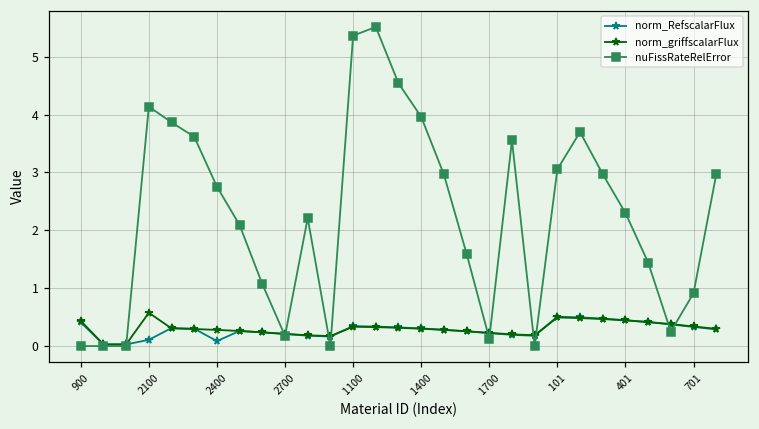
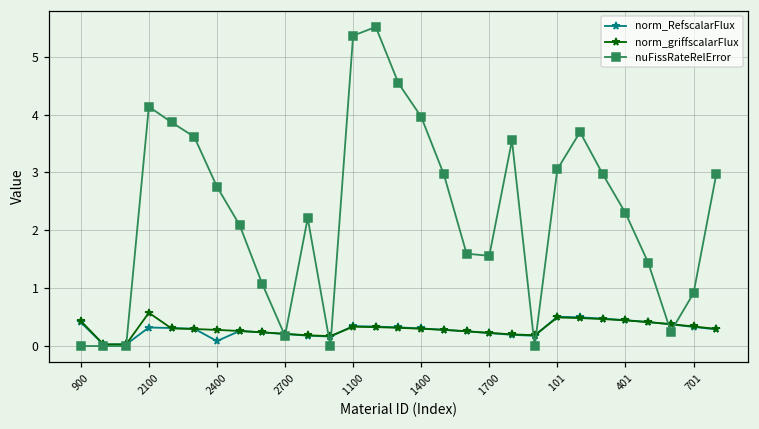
norm_RefscalarFlux, 2100: 0.1 -> 0.3
nuFissRateRelError, 1700: 0.1 -> 1.6
